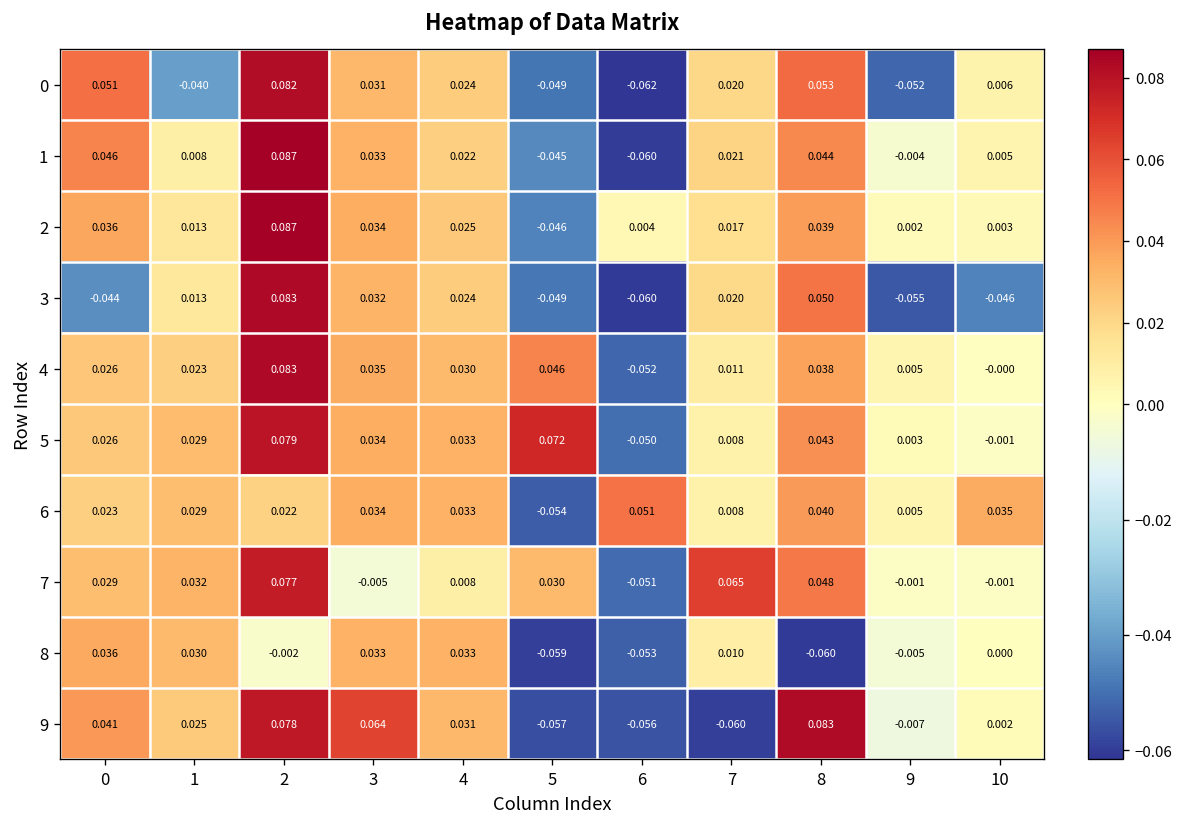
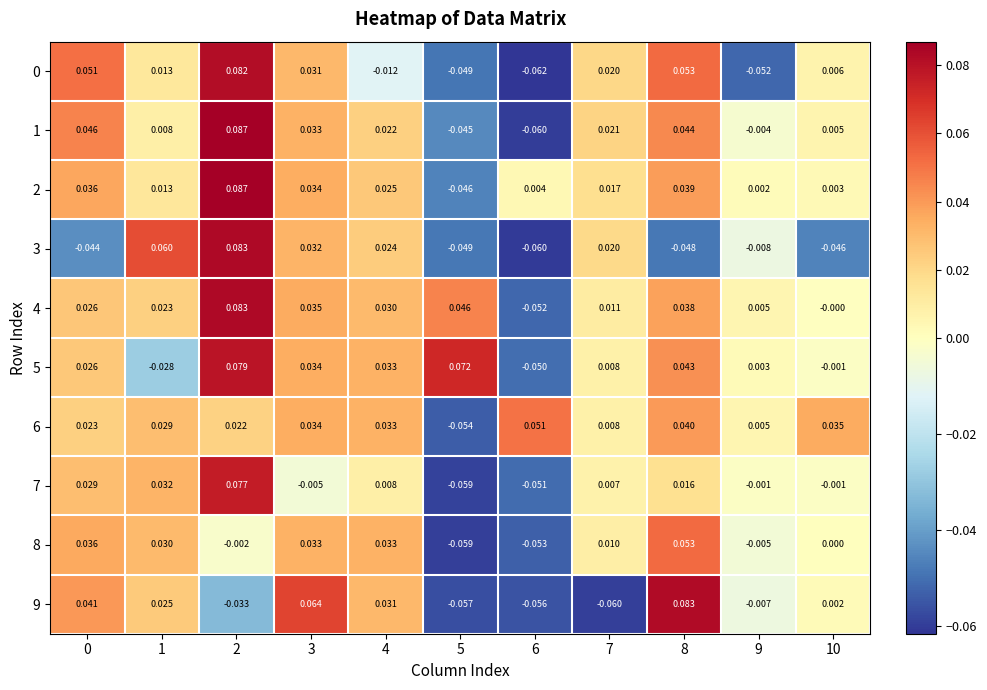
0, 1: -0.040 -> 0.013
0, 4: 0.024 -> -0.012
3, 1: 0.013 -> 0.060
3, 8: 0.050 -> -0.048
3, 9: -0.055 -> -0.008
5, 1: 0.029 -> -0.028
7, 5: 0.030 -> -0.059
7, 7: 0.065 -> 0.007
7, 8: 0.048 -> 0.016
8, 8: -0.060 -> 0.053
9, 2: 0.078 -> -0.033
